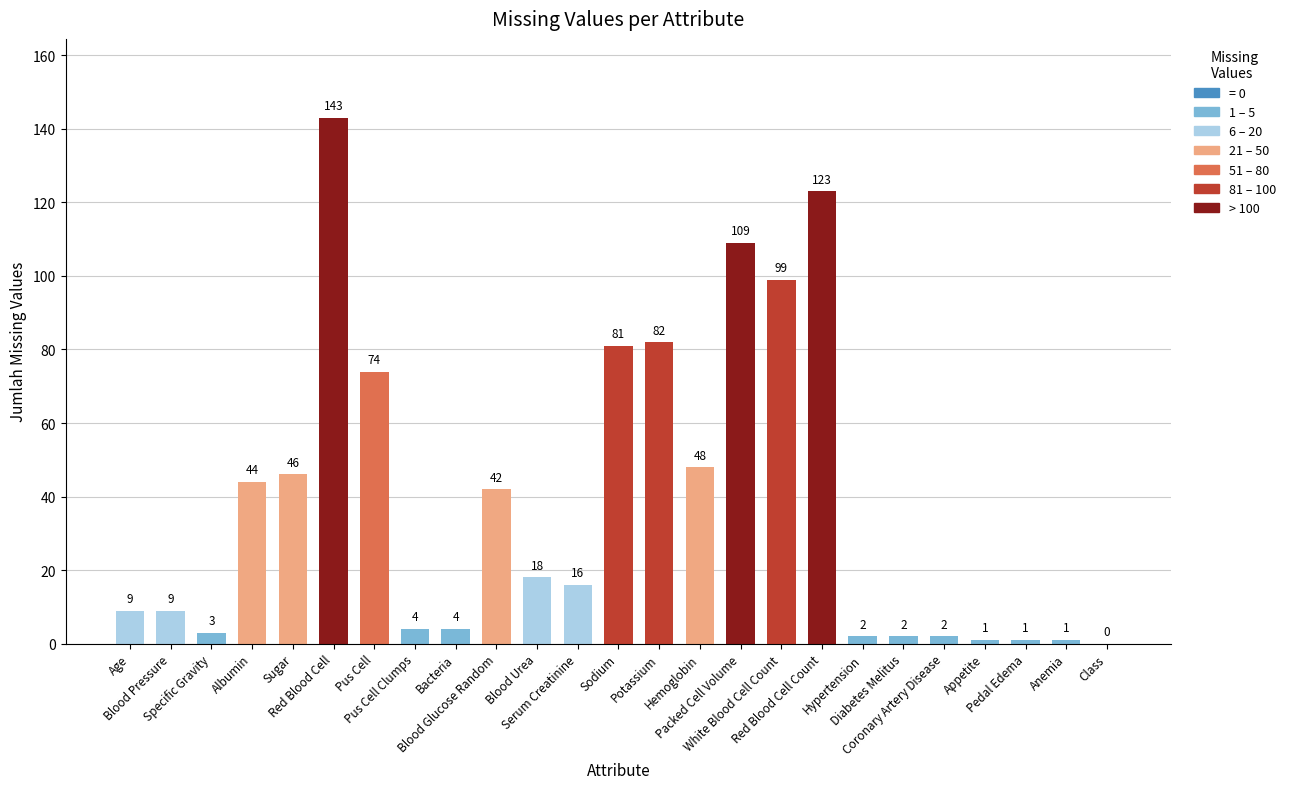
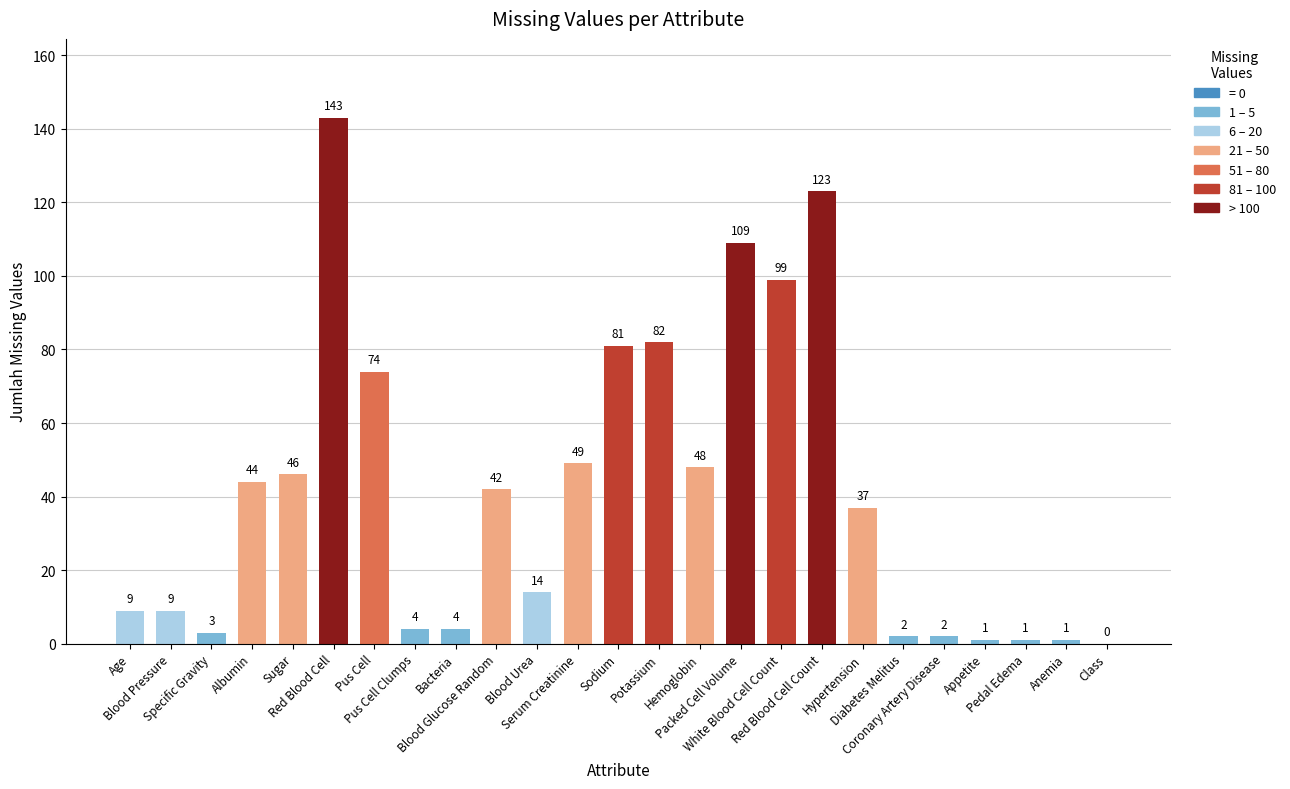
Blood Urea: 18 -> 14
Serum Creatinine: 16 -> 49
Hypertension: 2 -> 37
